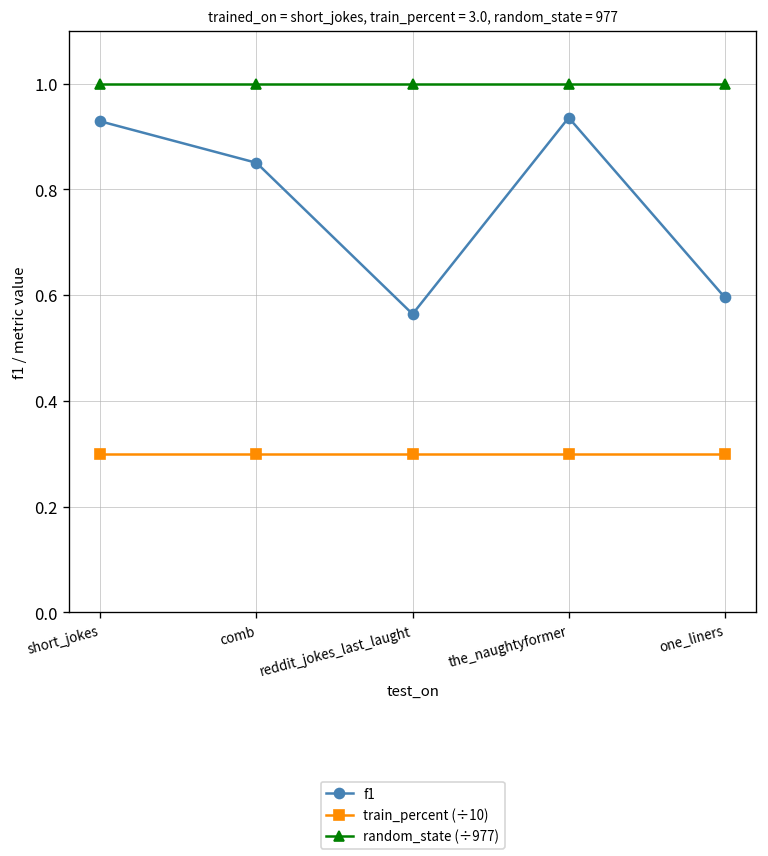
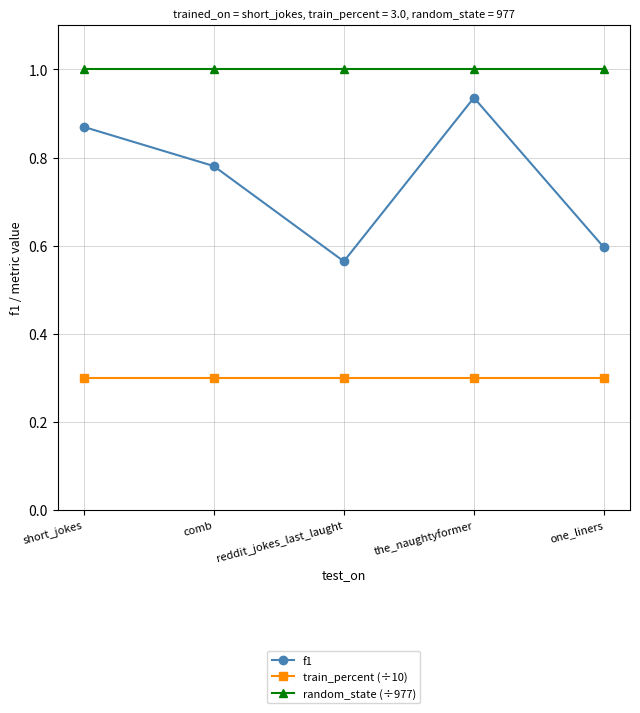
f1, short_jokes: 0.93 -> 0.87
f1, comb: 0.85 -> 0.78
